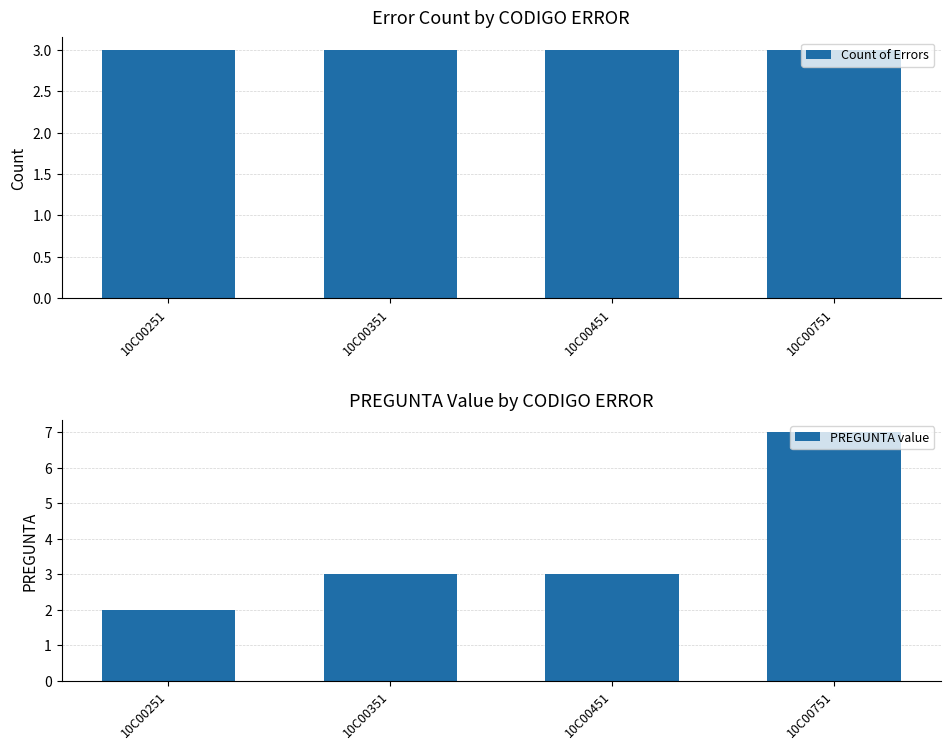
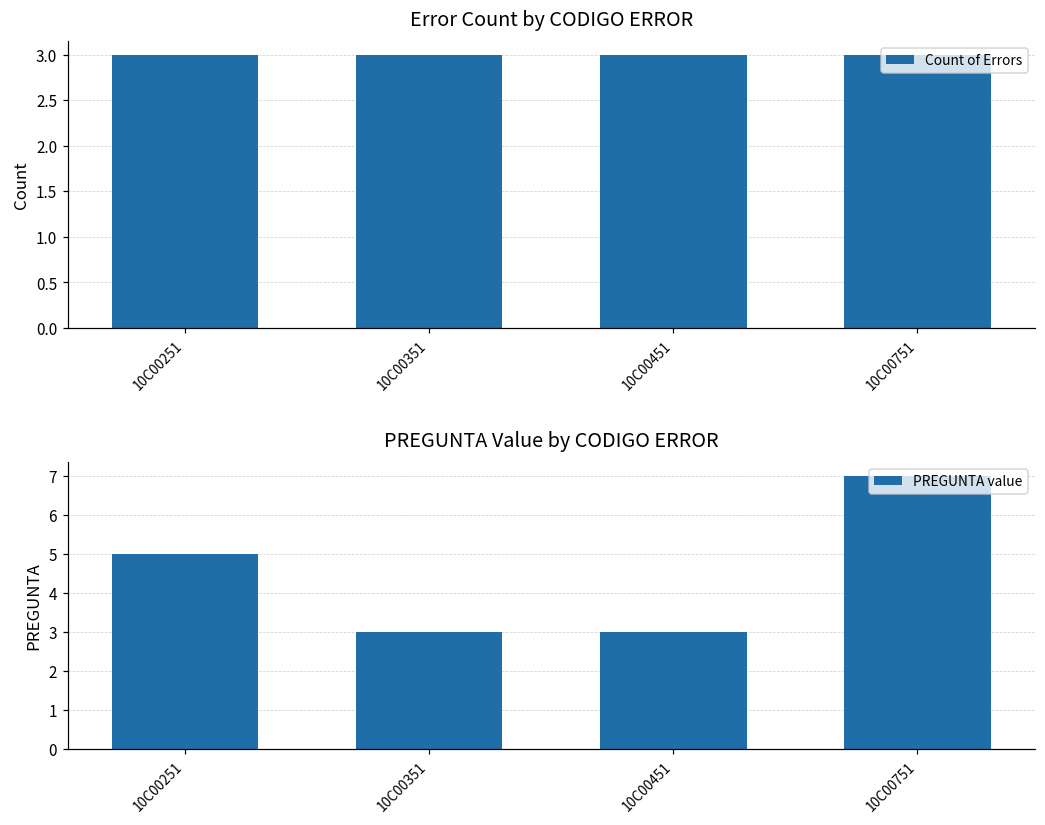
PREGUNTA Value by CODIGO ERROR, 10C00251: 2 -> 5
